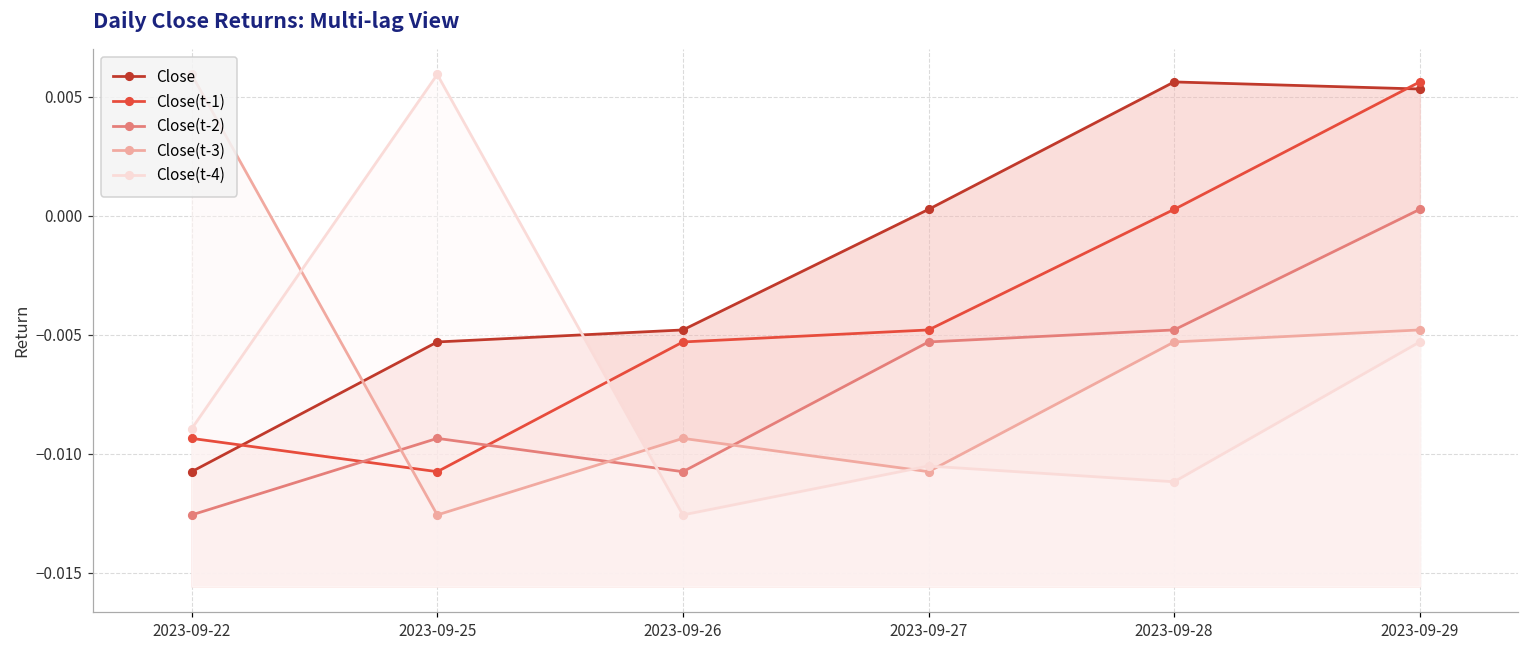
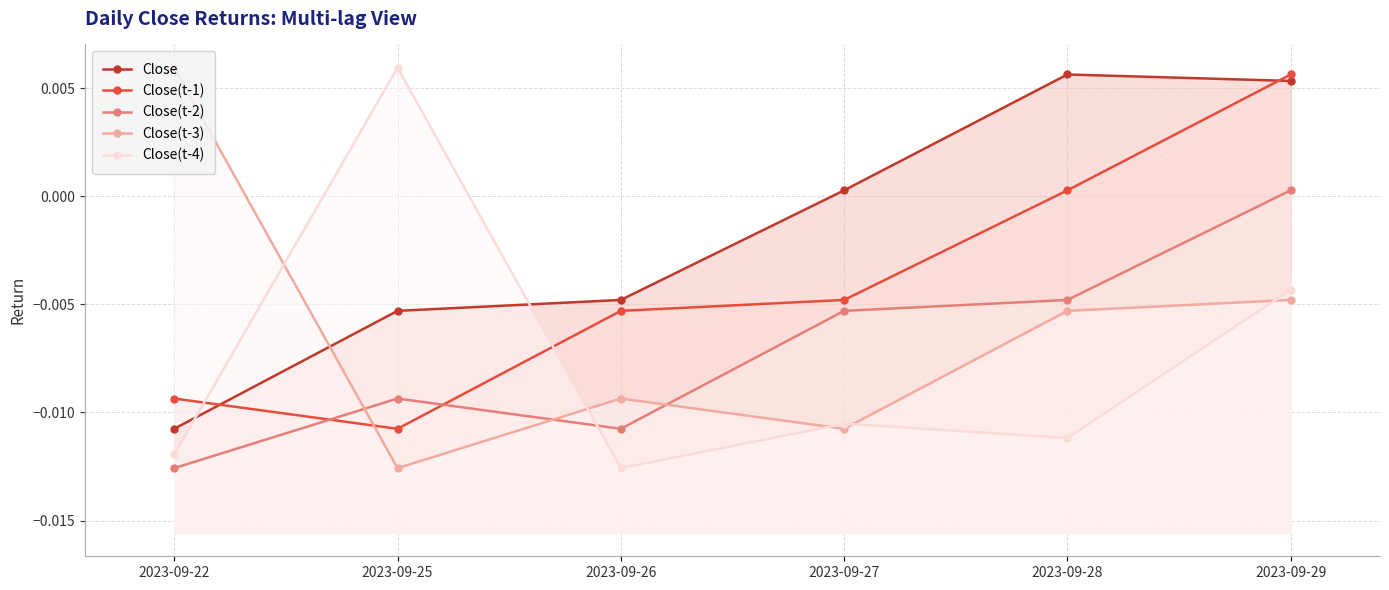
Close(t-4), 2023-09-22: -0.0090 -> -0.0119
Close(t-4), 2023-09-29: -0.0053 -> -0.0043
